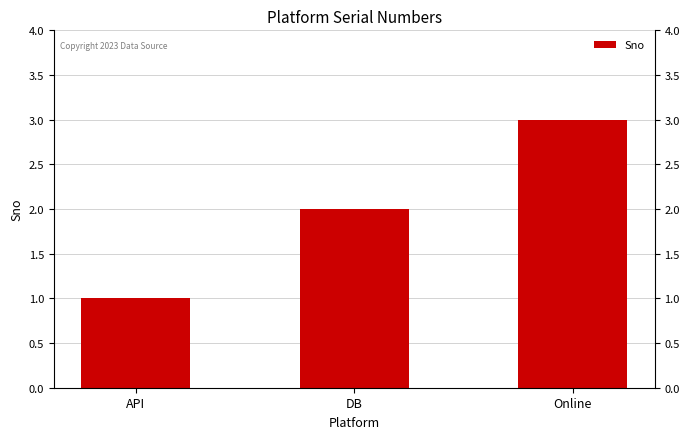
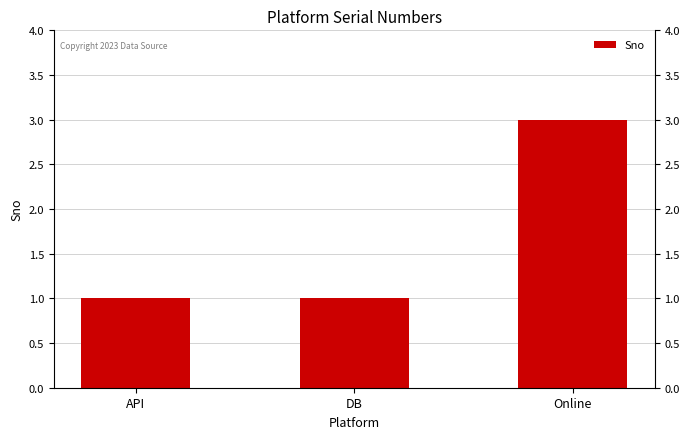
DB: 2 -> 1
